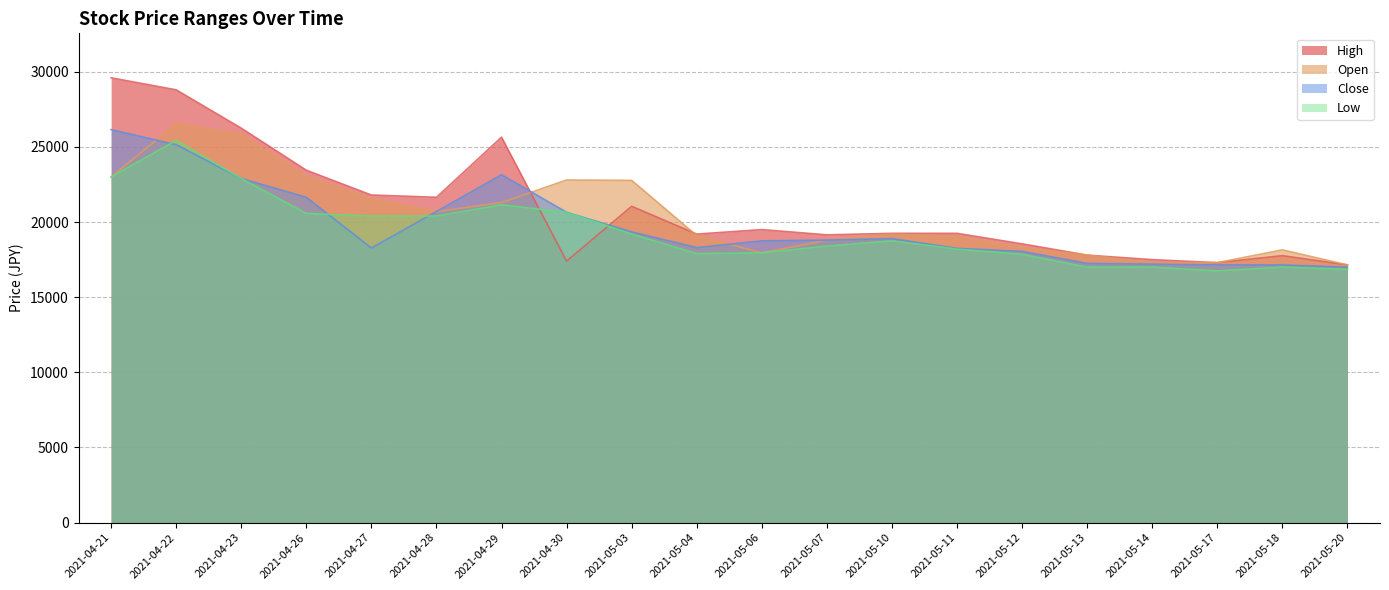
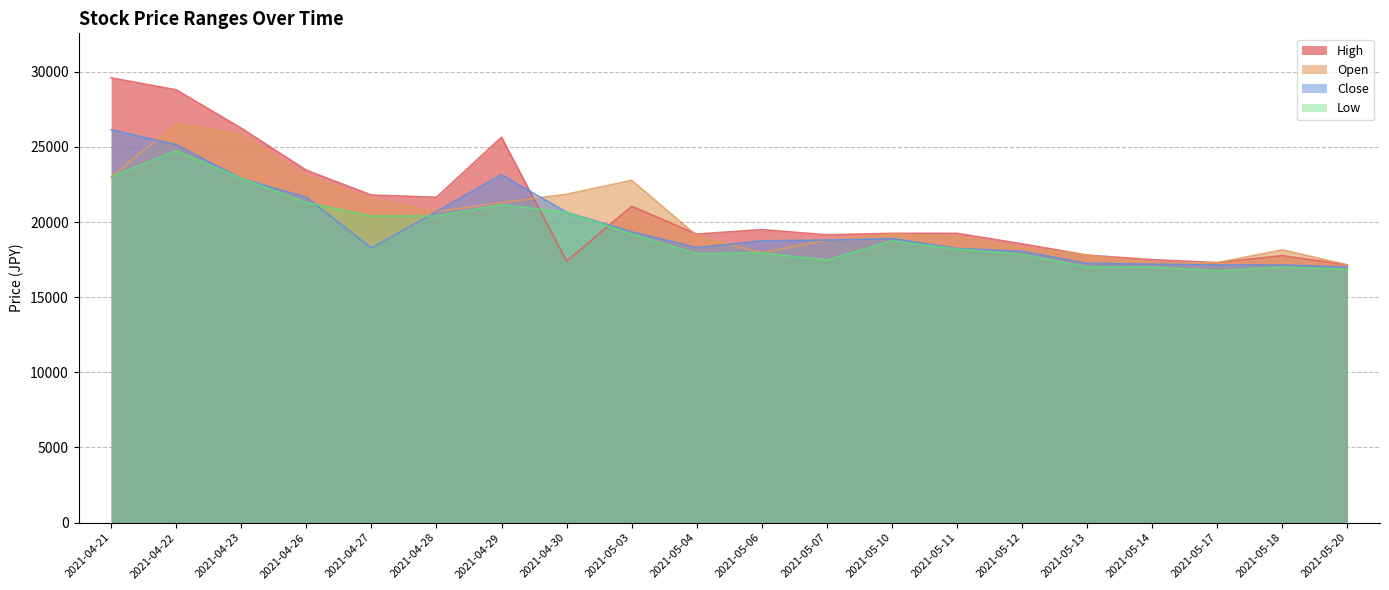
Low, 2021-04-22: 25400 -> 24800
Low, 2021-04-26: 20600 -> 21300
Open, 2021-04-30: 22800 -> 21800
Low, 2021-05-07: 18400 -> 17500
